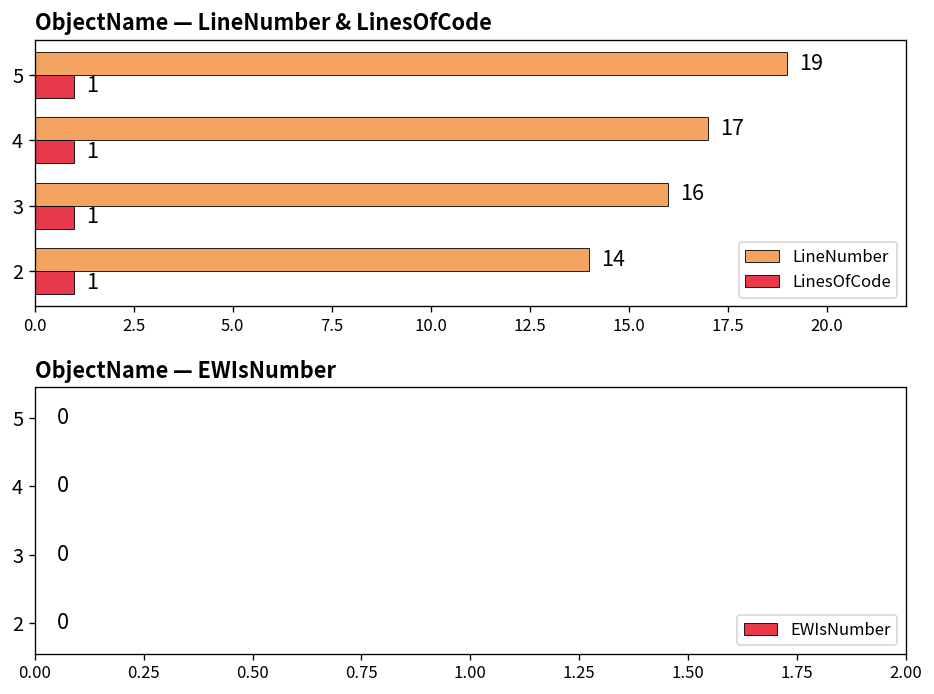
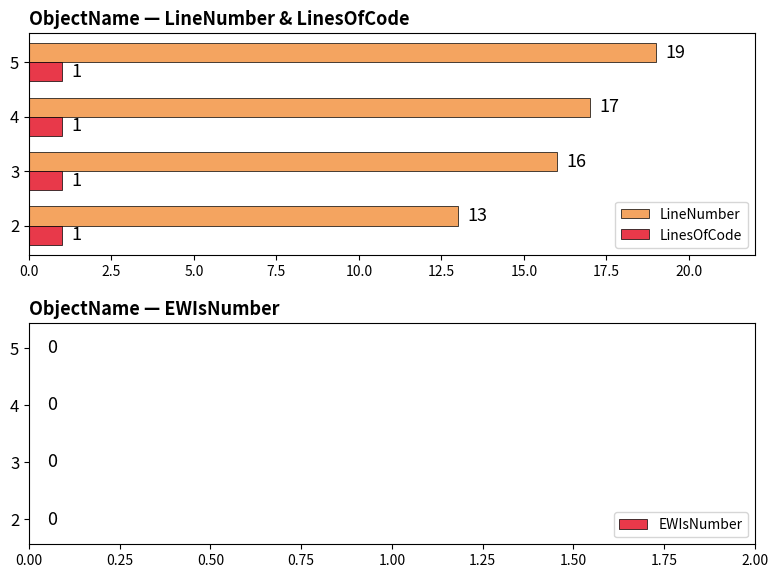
ObjectName — LineNumber & LinesOfCode, LineNumber, 2: 14 -> 13
